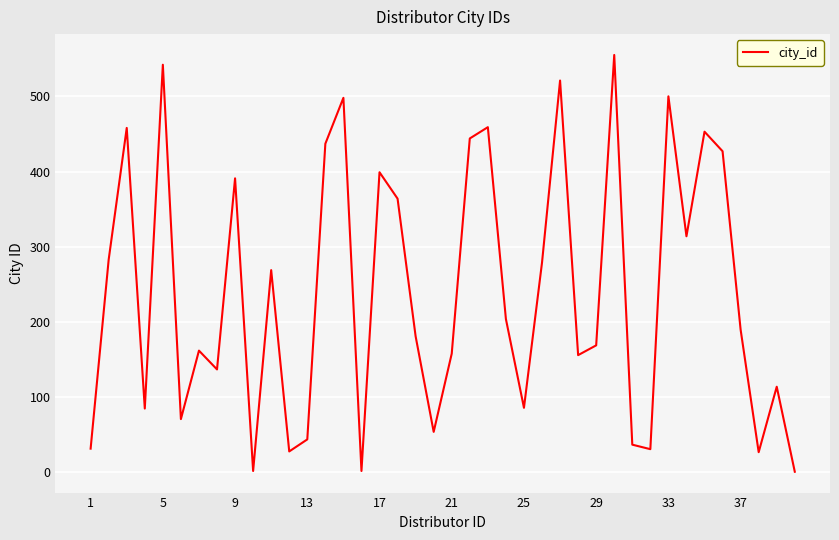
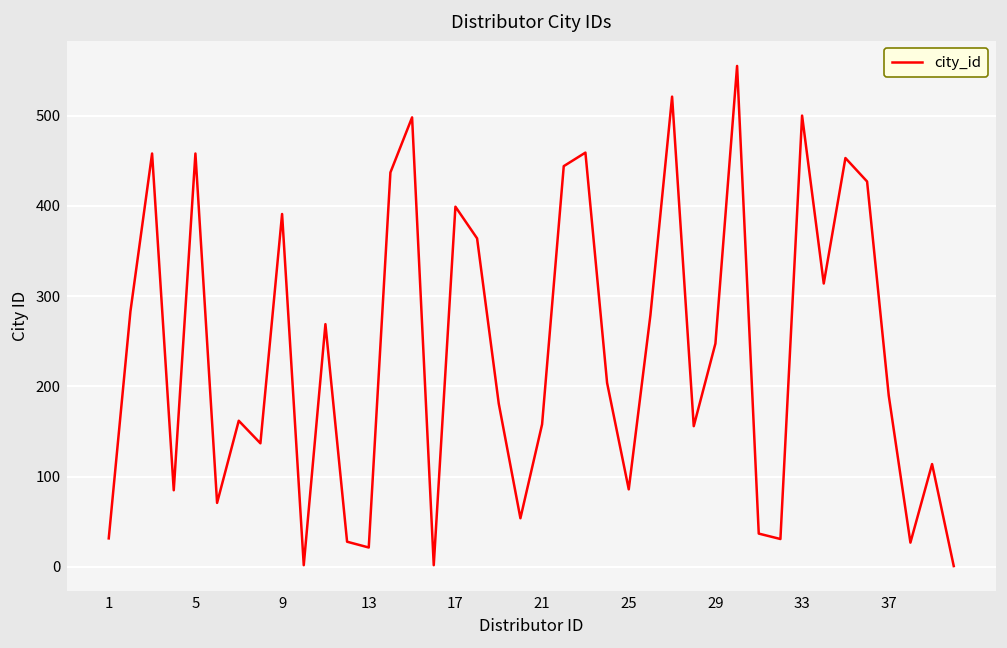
5: 540 -> 460
13: 40 -> 20
29: 170 -> 250
